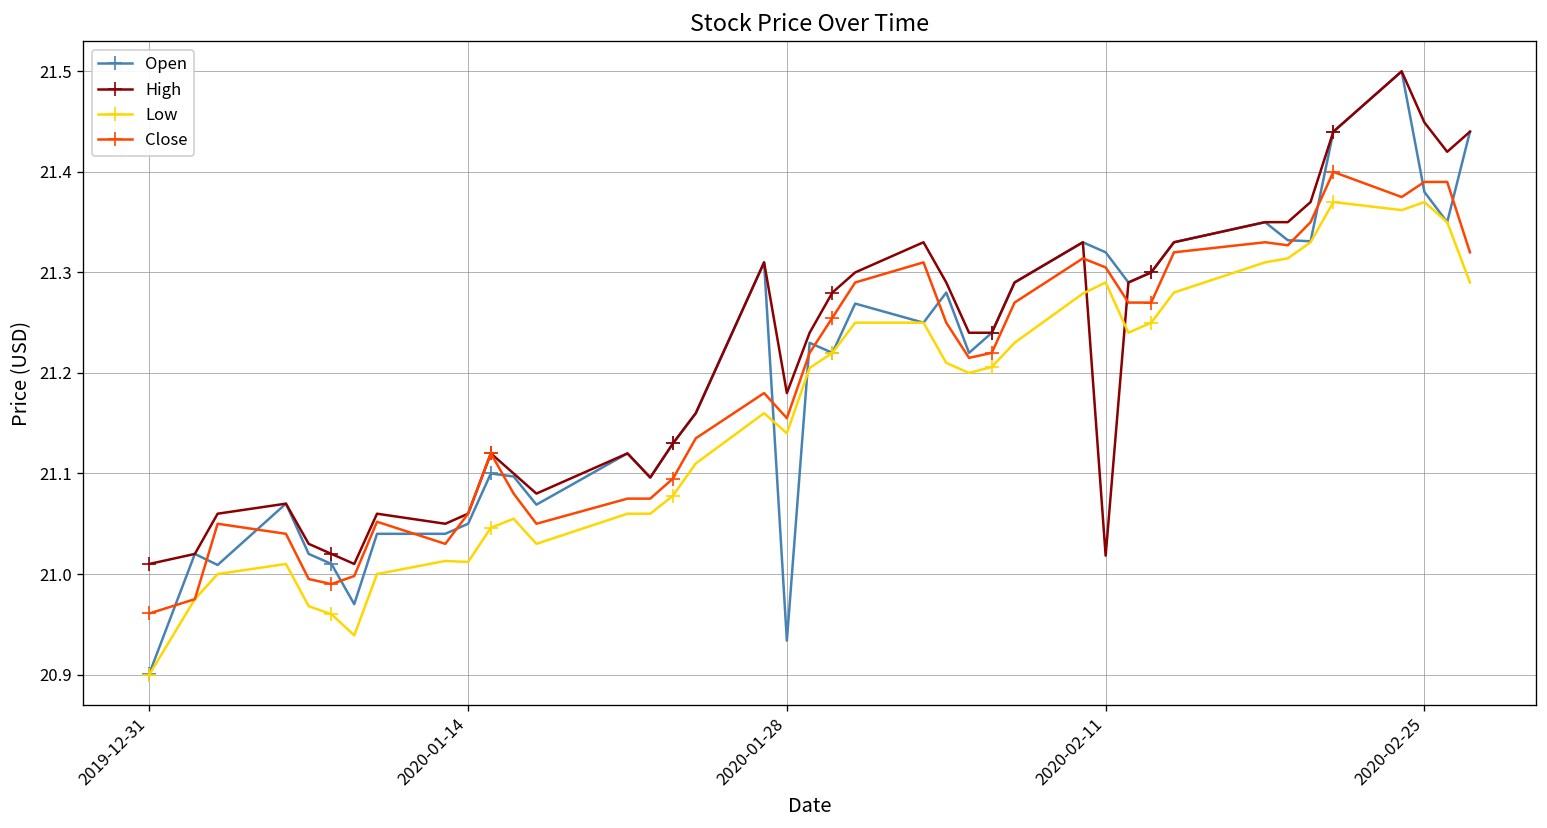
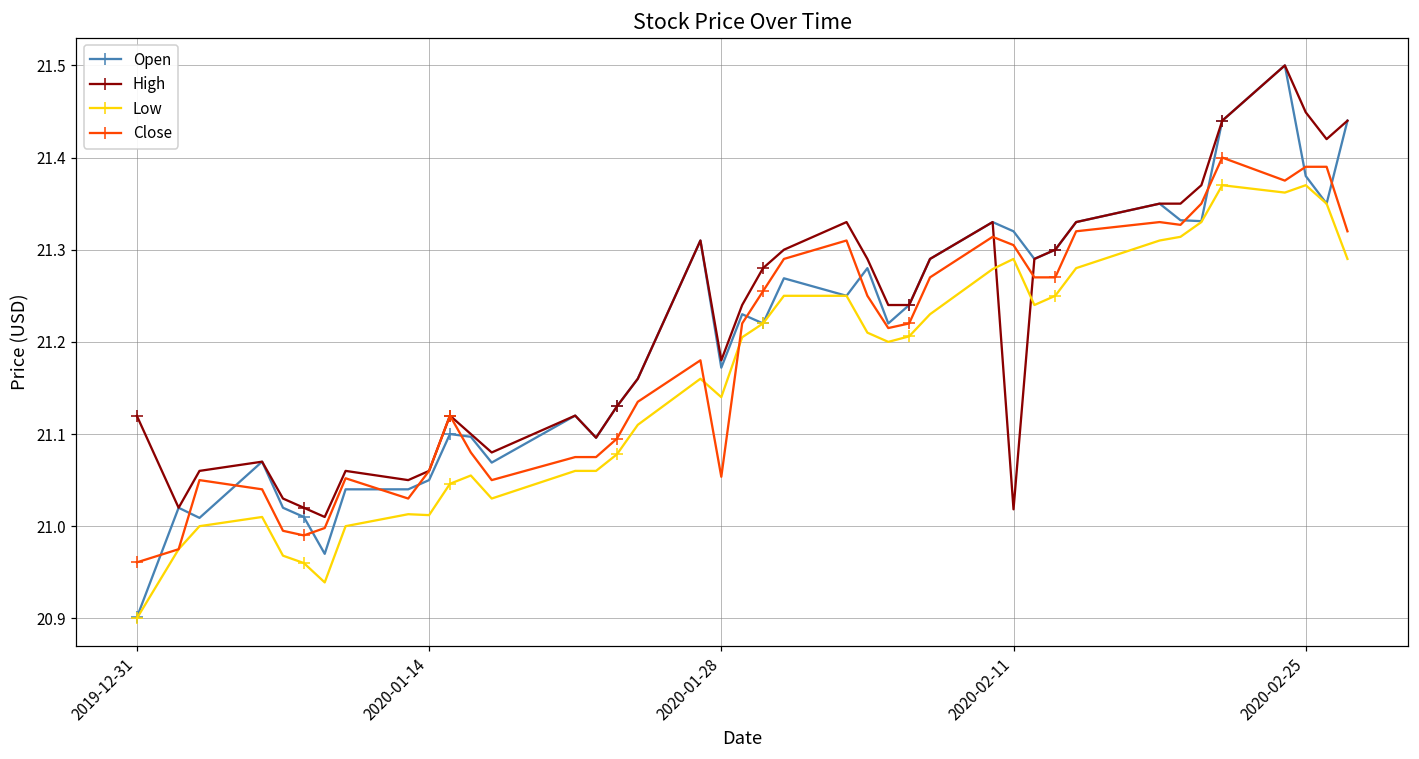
High, 2019-12-31: 21.01 -> 21.12
Open, 2020-01-28: 20.93 -> 21.17
Close, 2020-01-28: 21.16 -> 21.05
